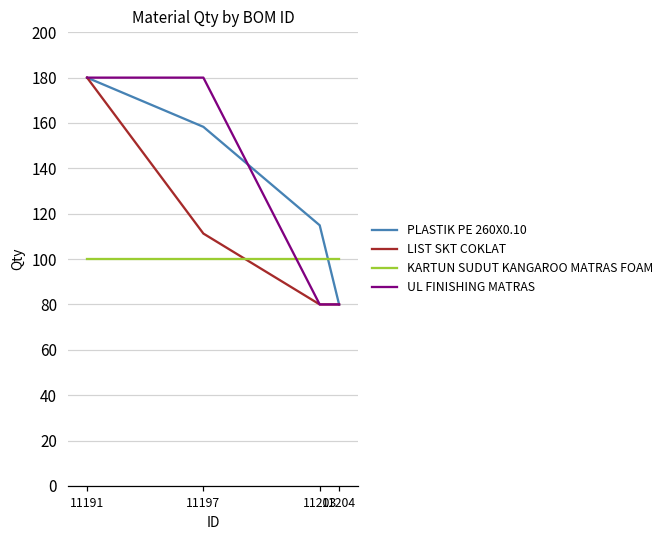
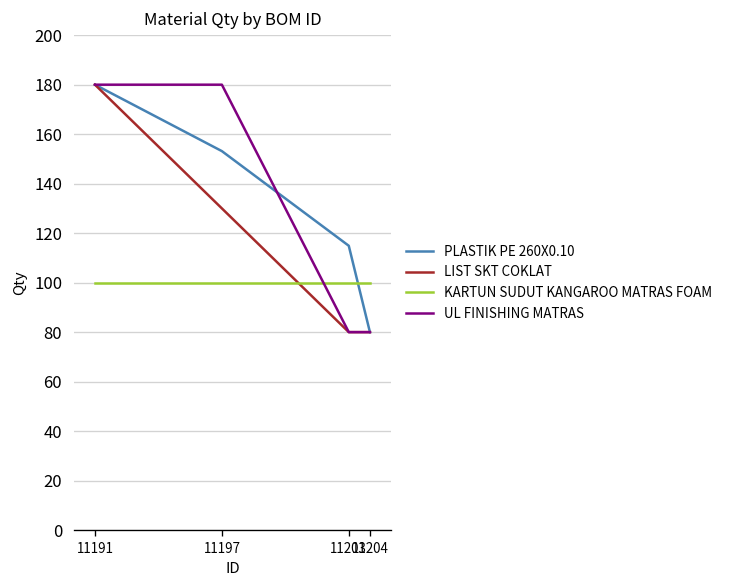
PLASTIK PE 260X0.10, 11197: 158 -> 153
LIST SKT COKLAT, 11197: 111 -> 130
